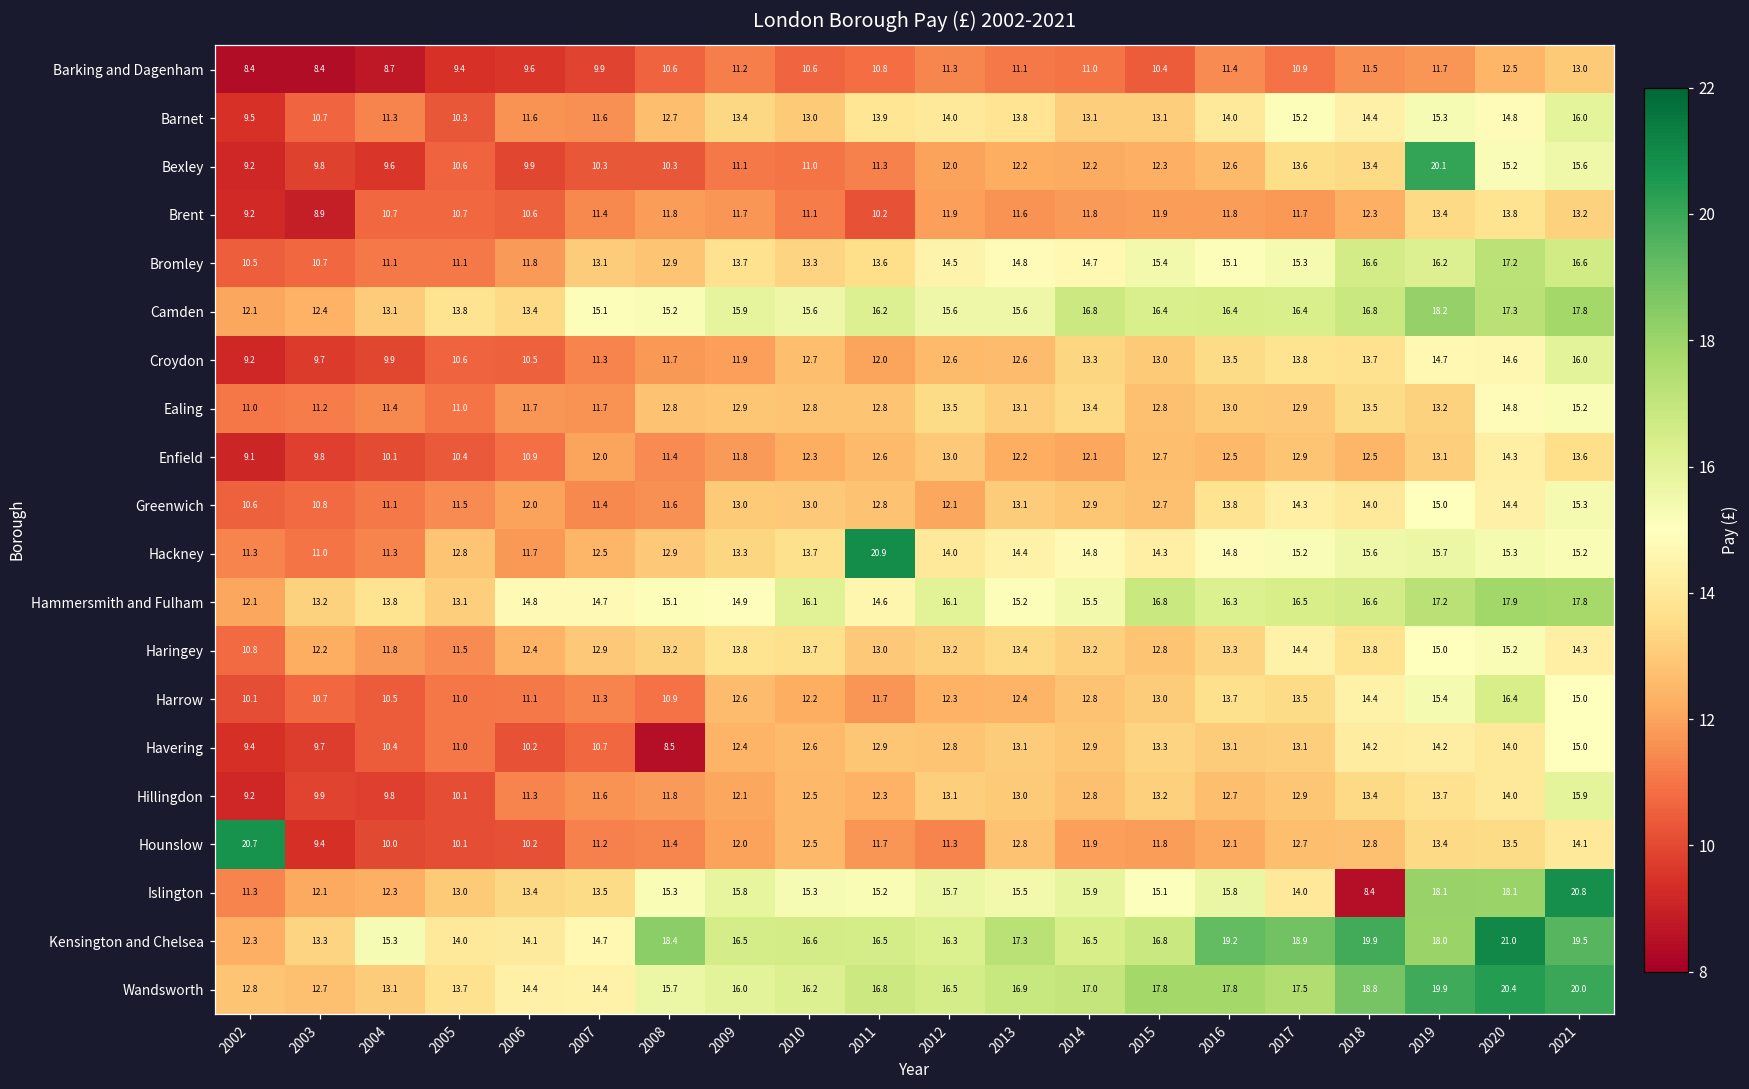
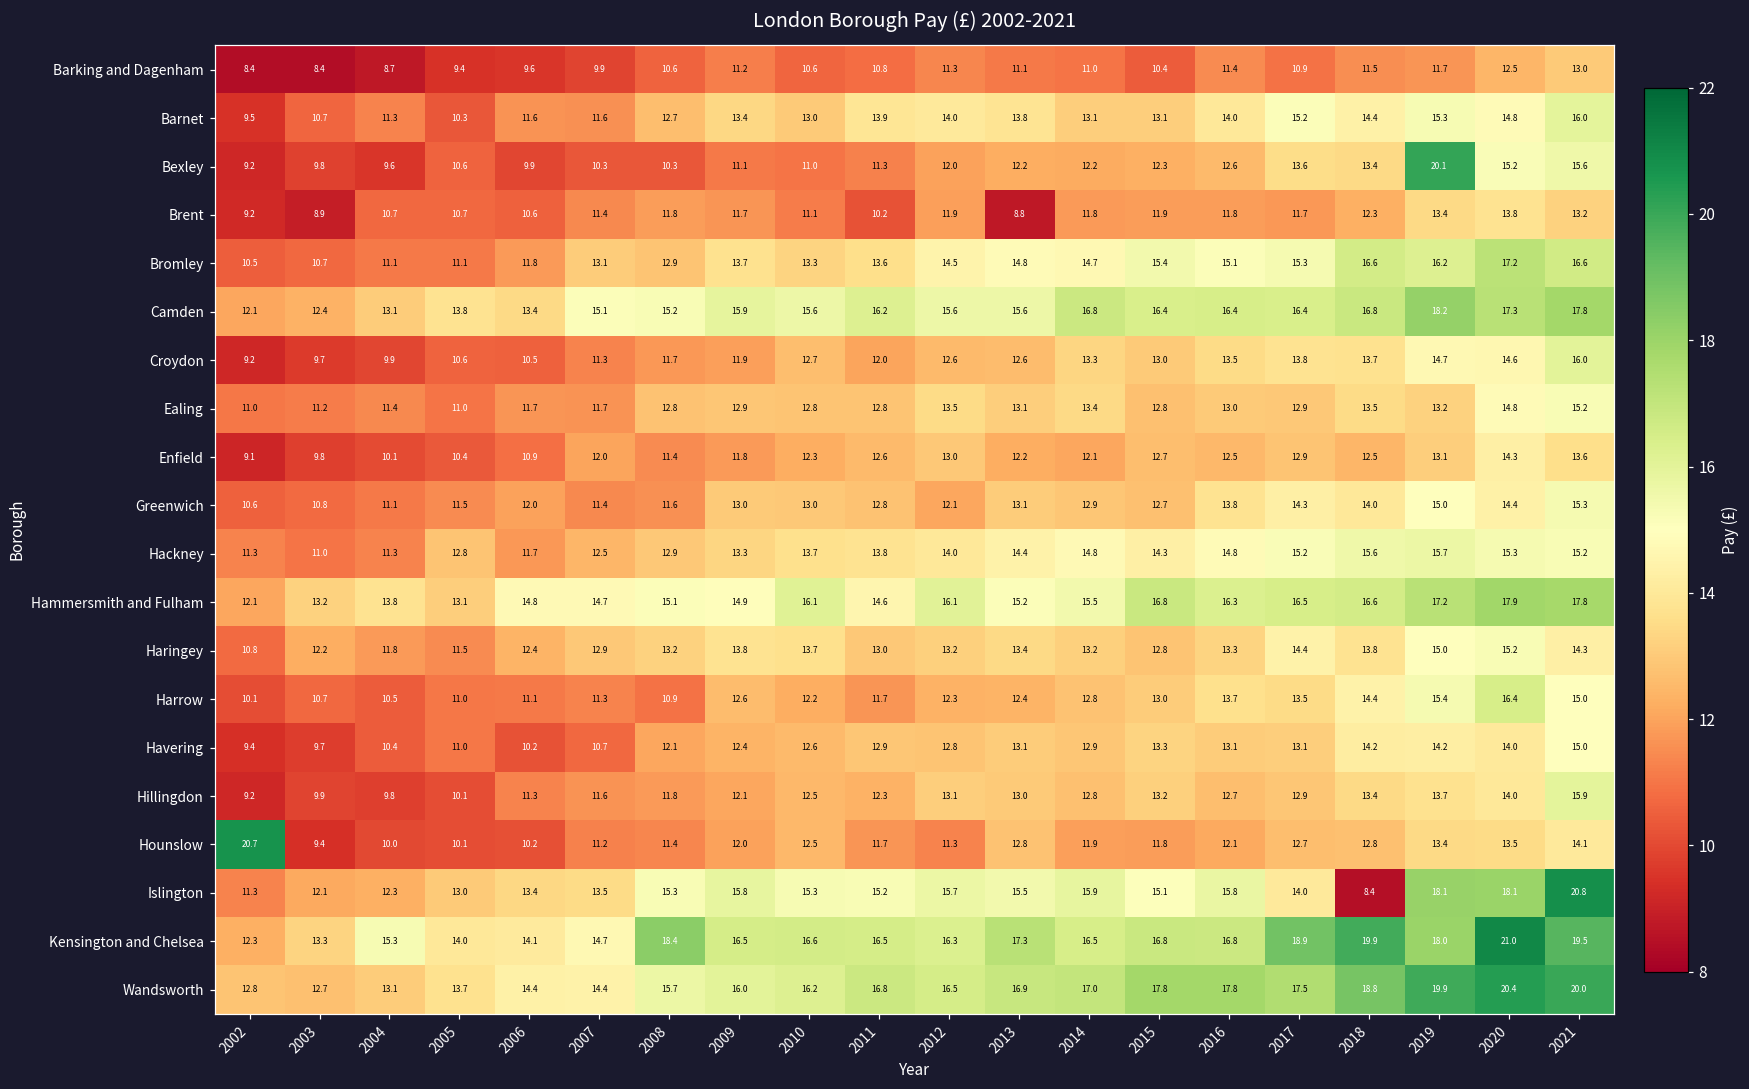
Brent, 2013: 11.6 -> 8.8
Hackney, 2011: 20.9 -> 13.8
Havering, 2008: 8.5 -> 12.1
Kensington and Chelsea, 2016: 19.2 -> 16.8
